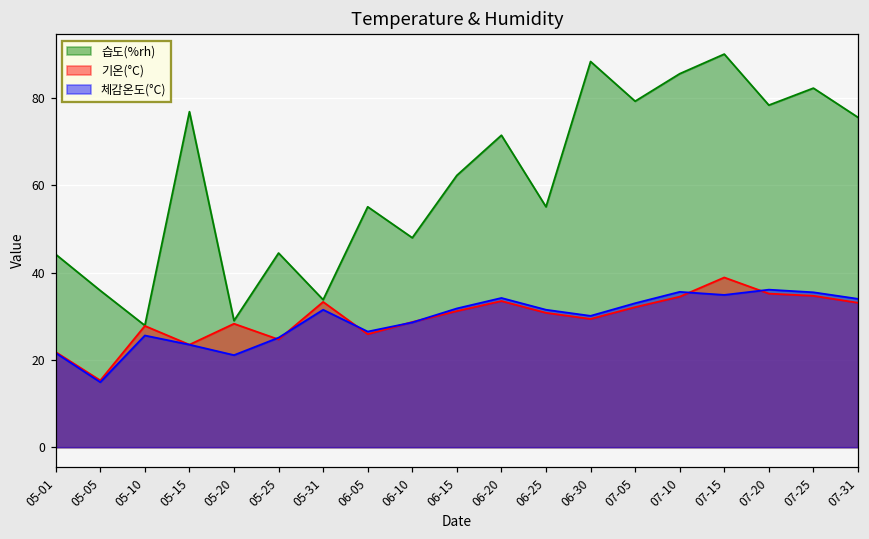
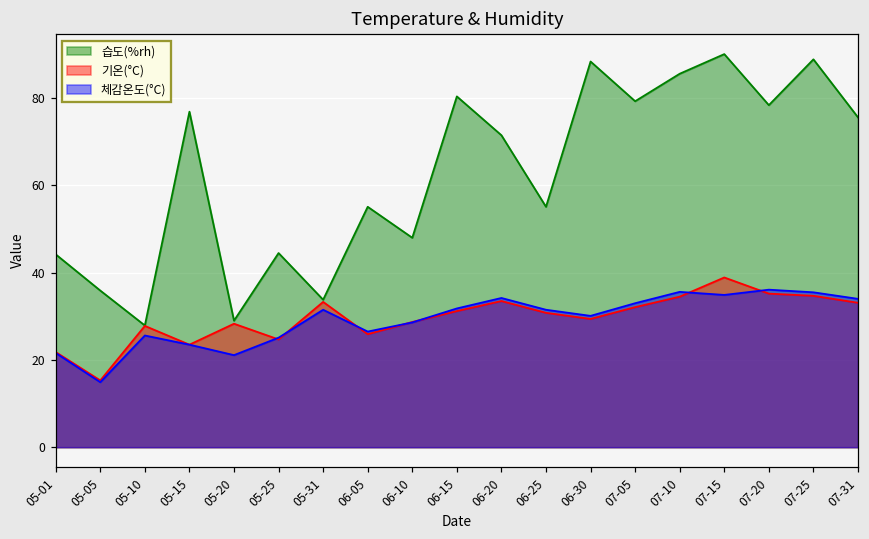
습도(%rh), 06-15: 62 -> 80
습도(%rh), 07-25: 82 -> 89
